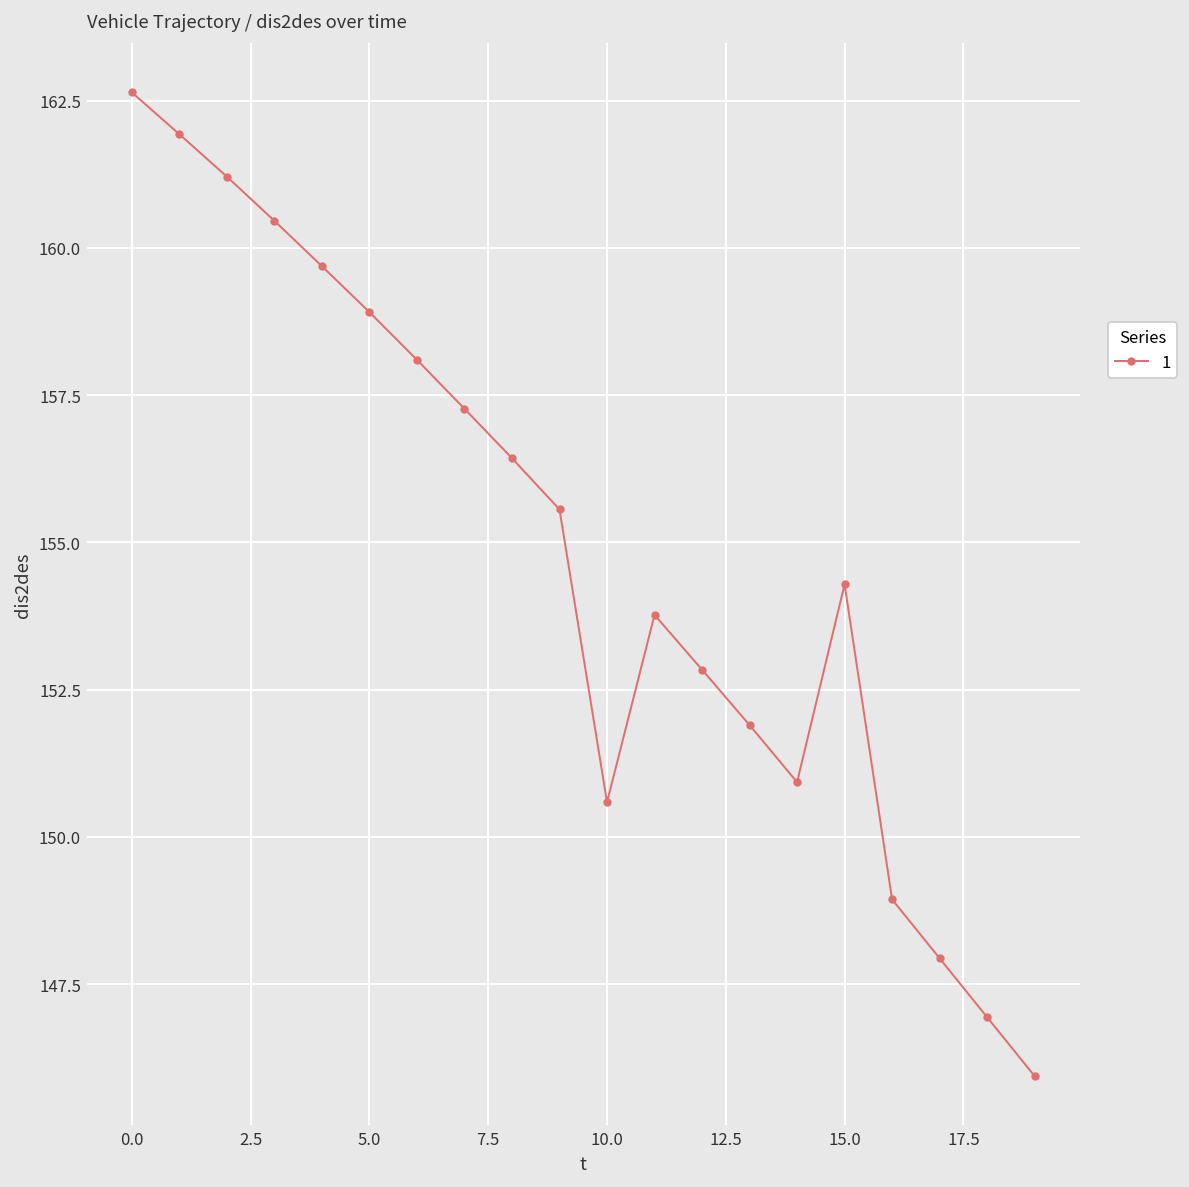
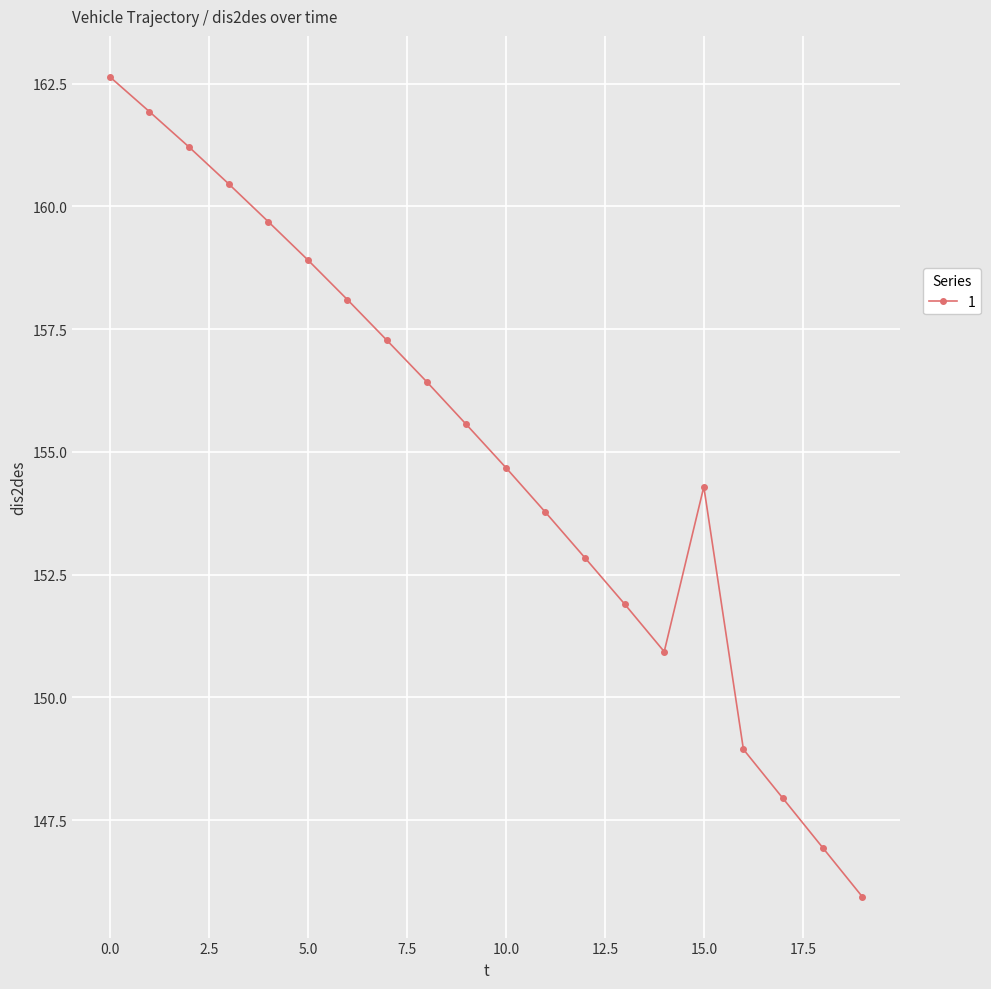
10.0: 150.6 -> 154.7
